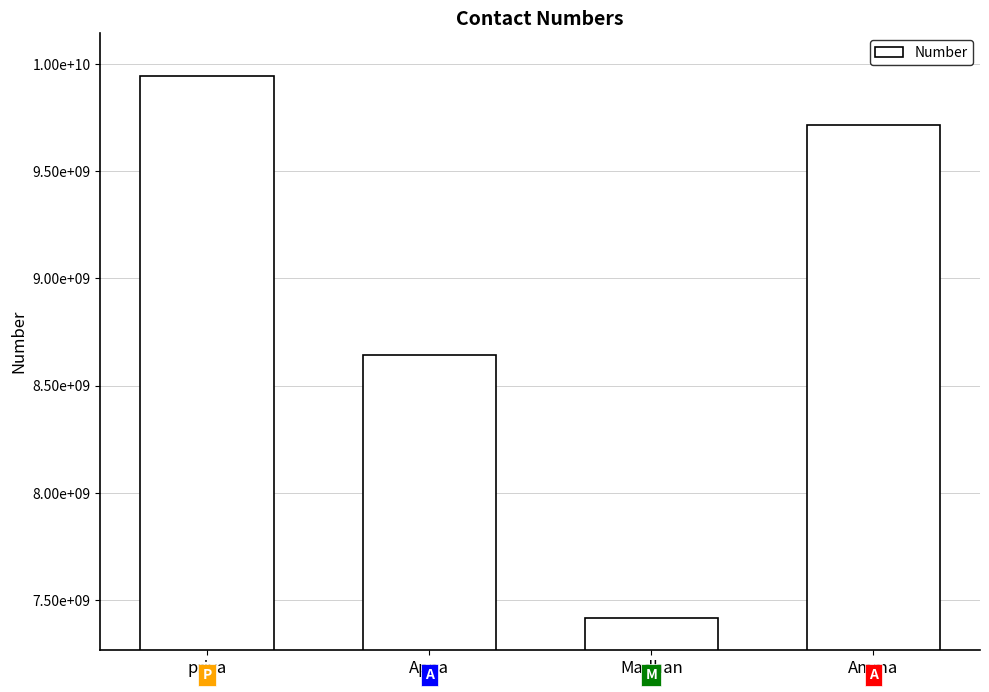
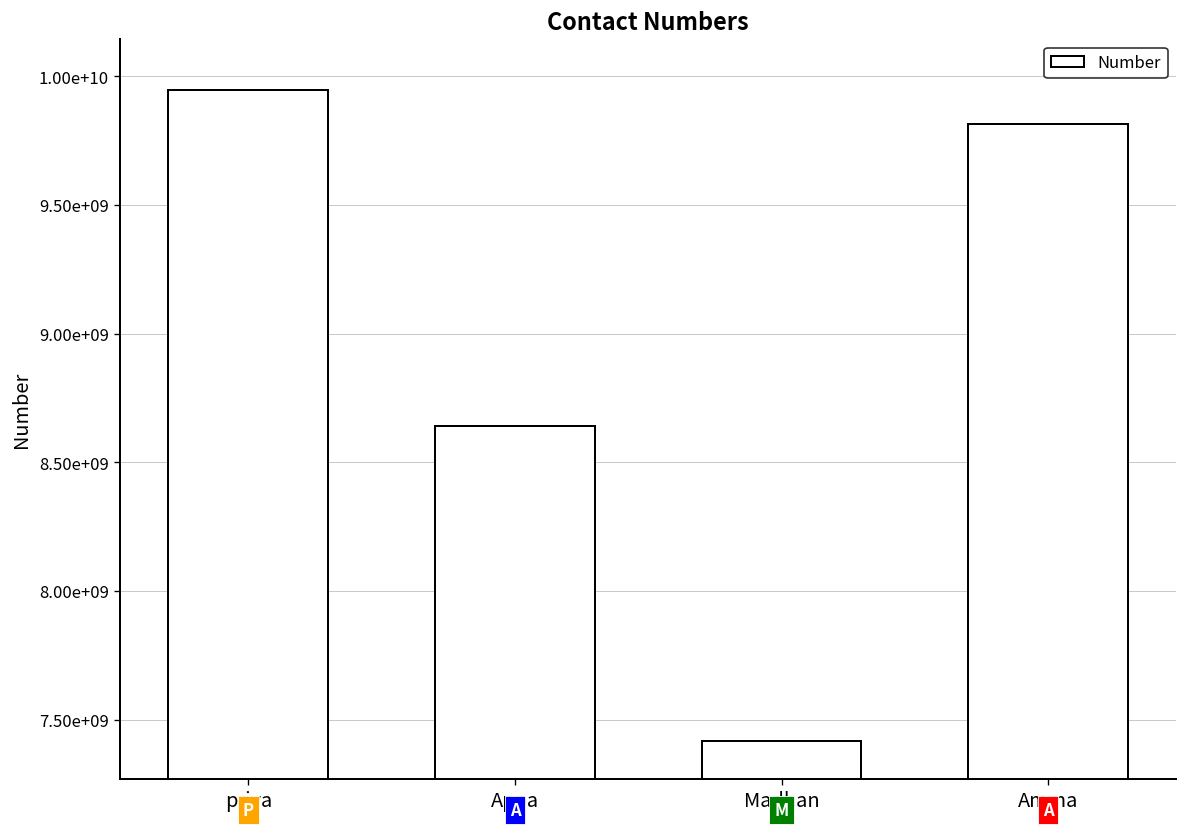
Amma: 9720000000 -> 9820000000
